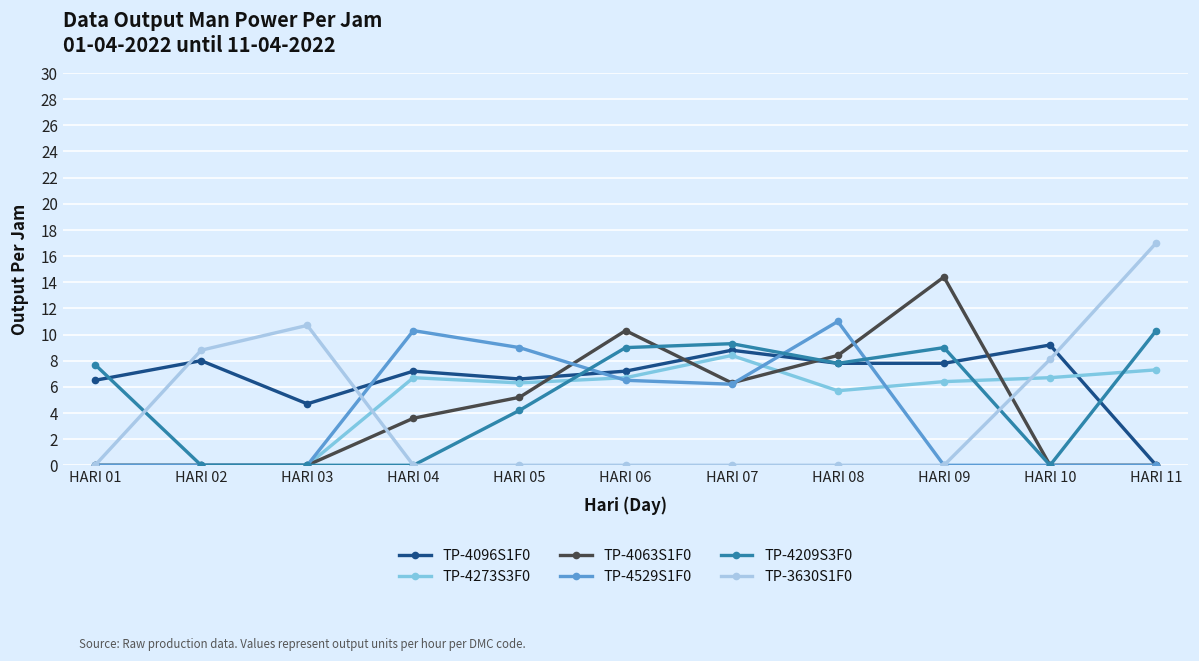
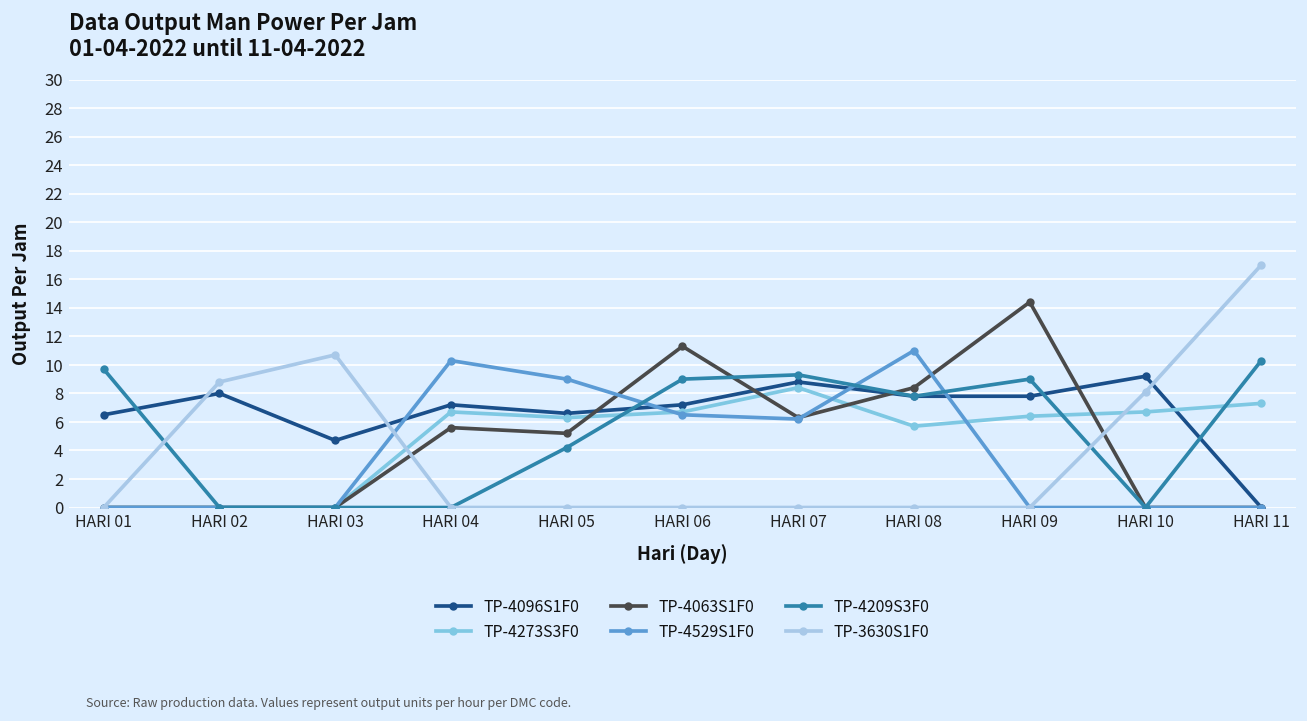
TP-4209S3F0, HARI 01: 7.7 -> 9.7
TP-4063S1F0, HARI 04: 3.6 -> 5.6
TP-4063S1F0, HARI 06: 10.3 -> 11.3
